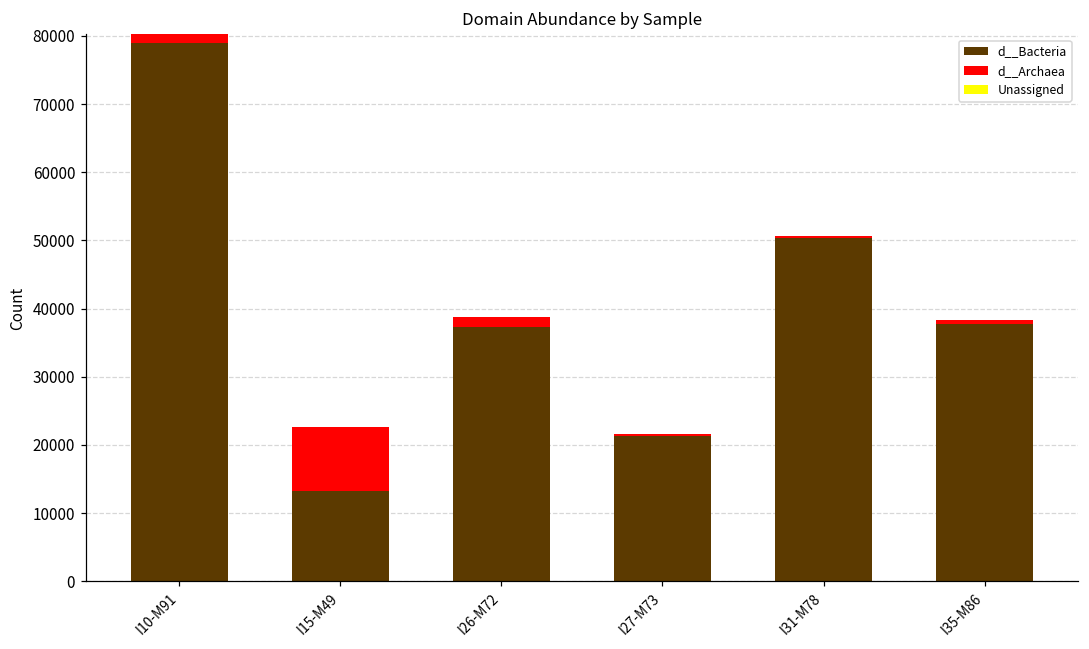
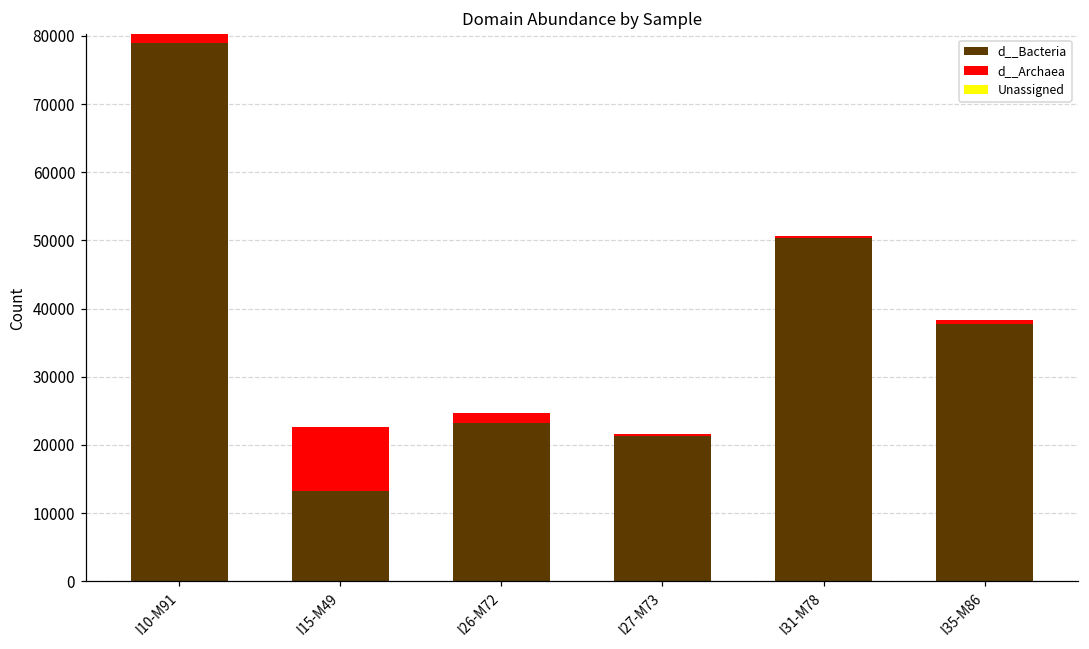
d__Bacteria, I26-M72: 37000 -> 23000
